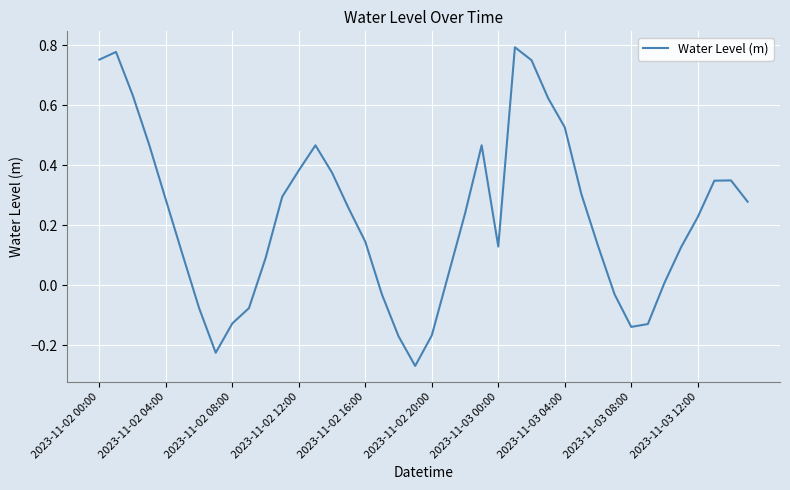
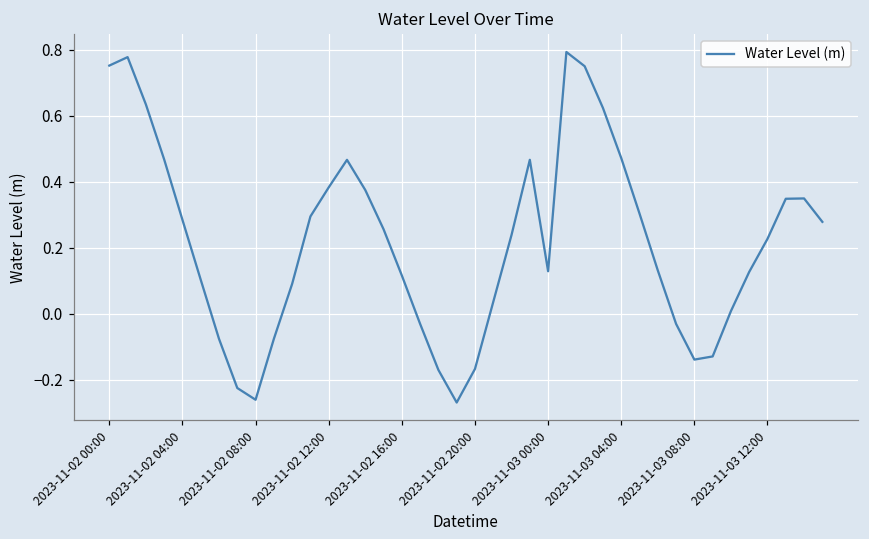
2023-11-02 08:00: -0.13 -> -0.26
2023-11-02 16:00: 0.14 -> 0.12
2023-11-03 04:00: 0.53 -> 0.47
